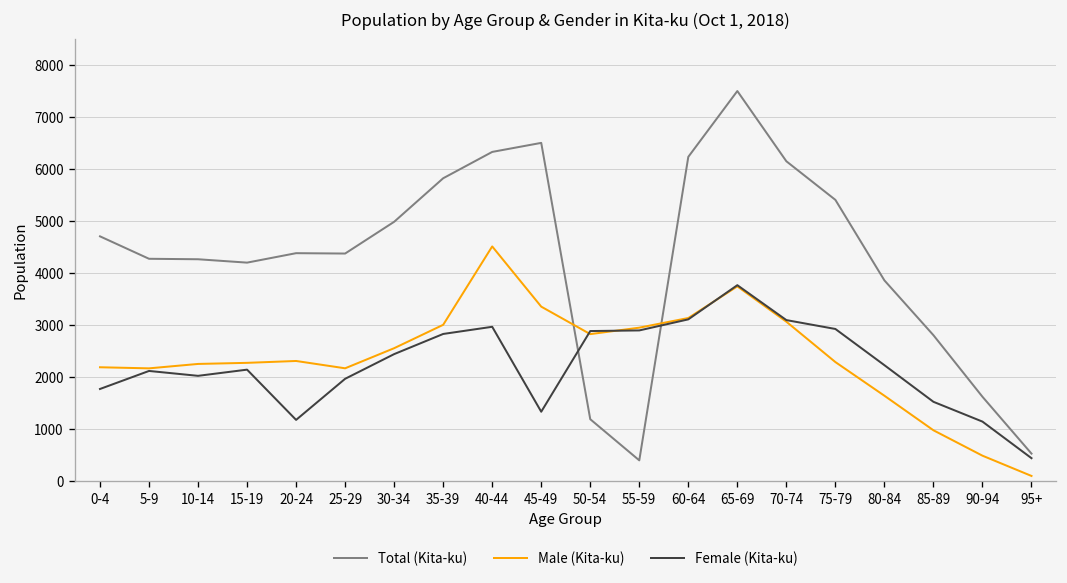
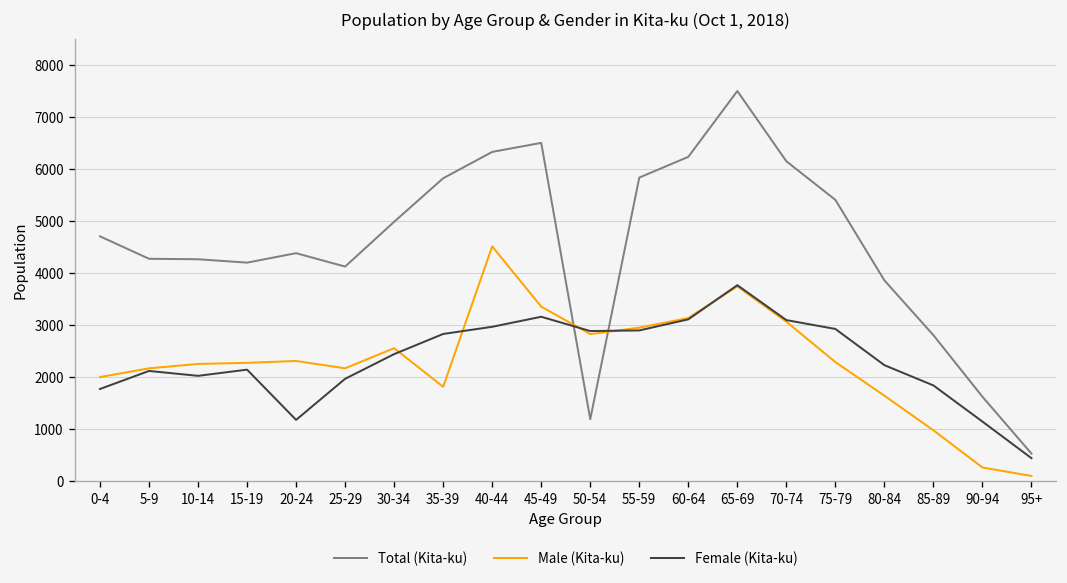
Male (Kita-ku), 0-4: 2200 -> 2000
Total (Kita-ku), 25-29: 4400 -> 4100
Male (Kita-ku), 35-39: 3000 -> 1800
Female (Kita-ku), 45-49: 1300 -> 3200
Total (Kita-ku), 55-59: 400 -> 5800
Female (Kita-ku), 85-89: 1500 -> 1800
Male (Kita-ku), 90-94: 500 -> 300
